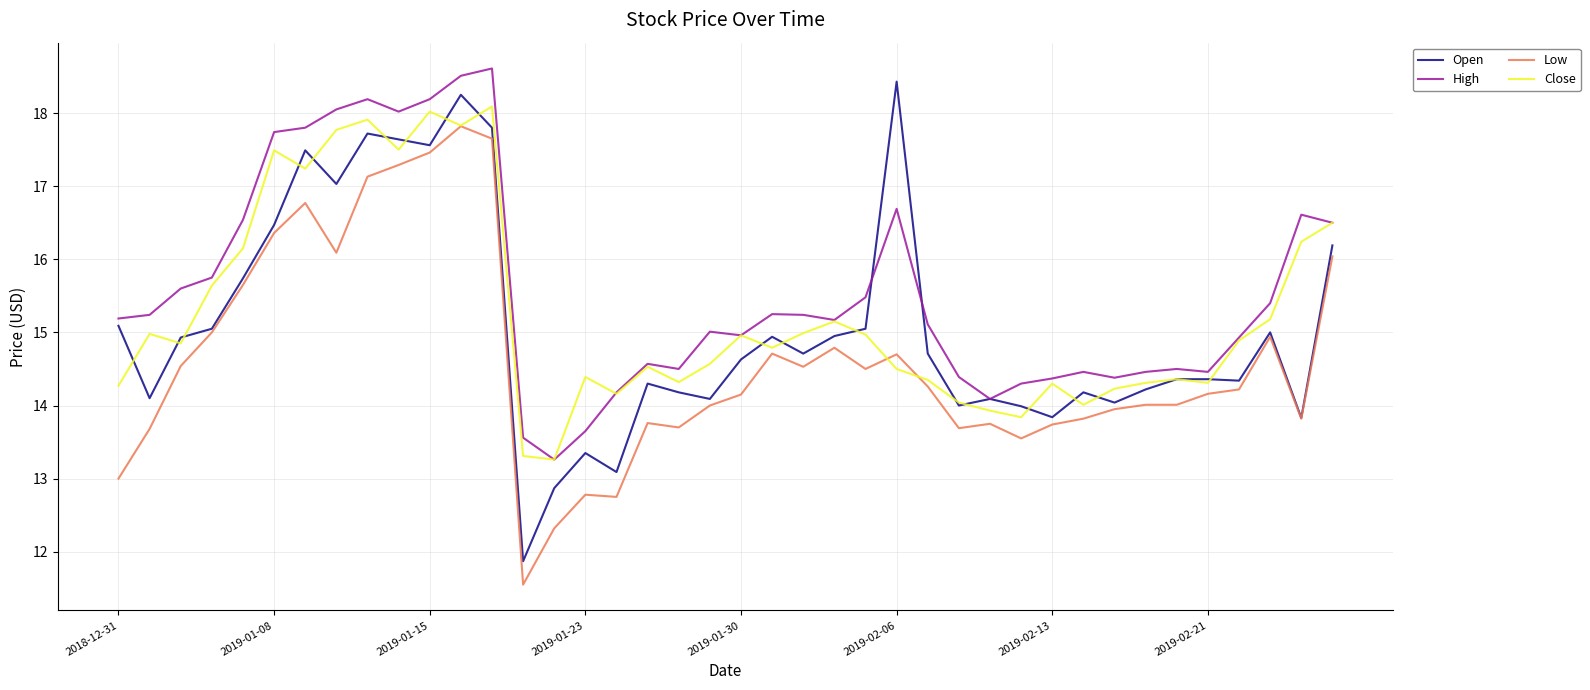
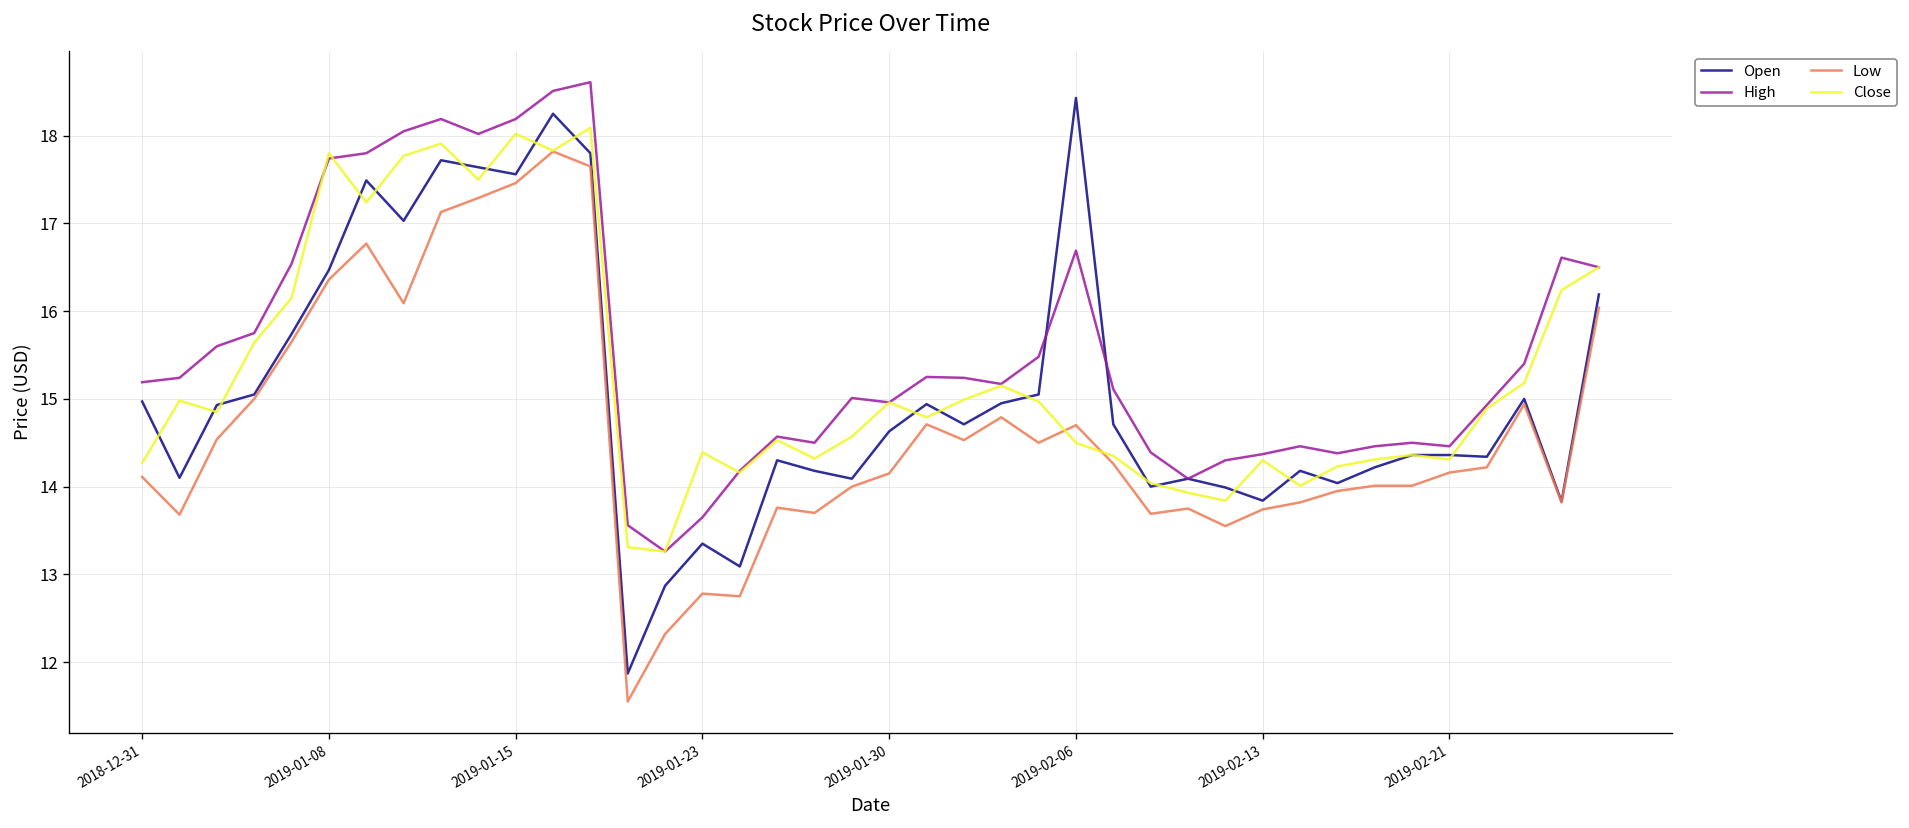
Open, 2018-12-31: 15.1 -> 15.0
Low, 2018-12-31: 13.0 -> 14.1
Close, 2019-01-08: 17.5 -> 17.8
